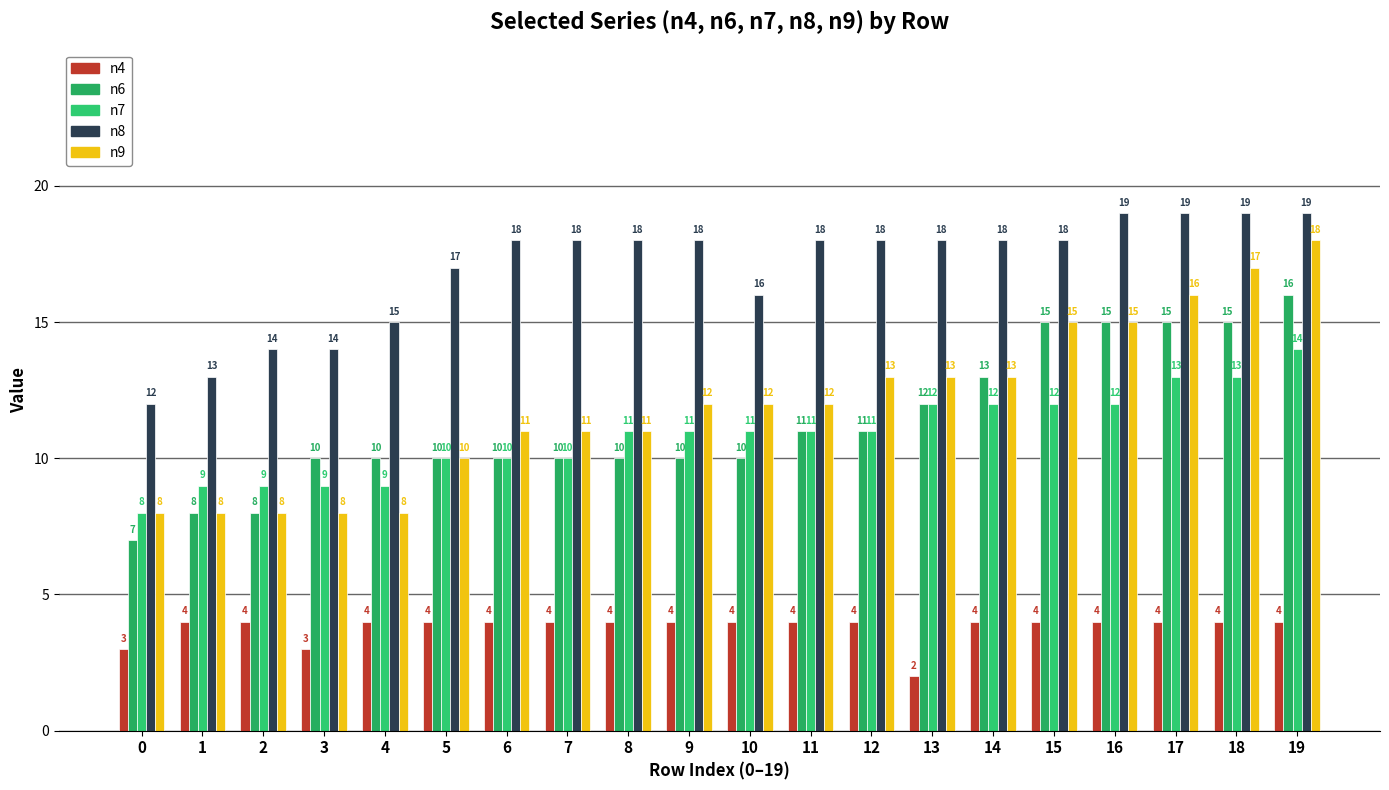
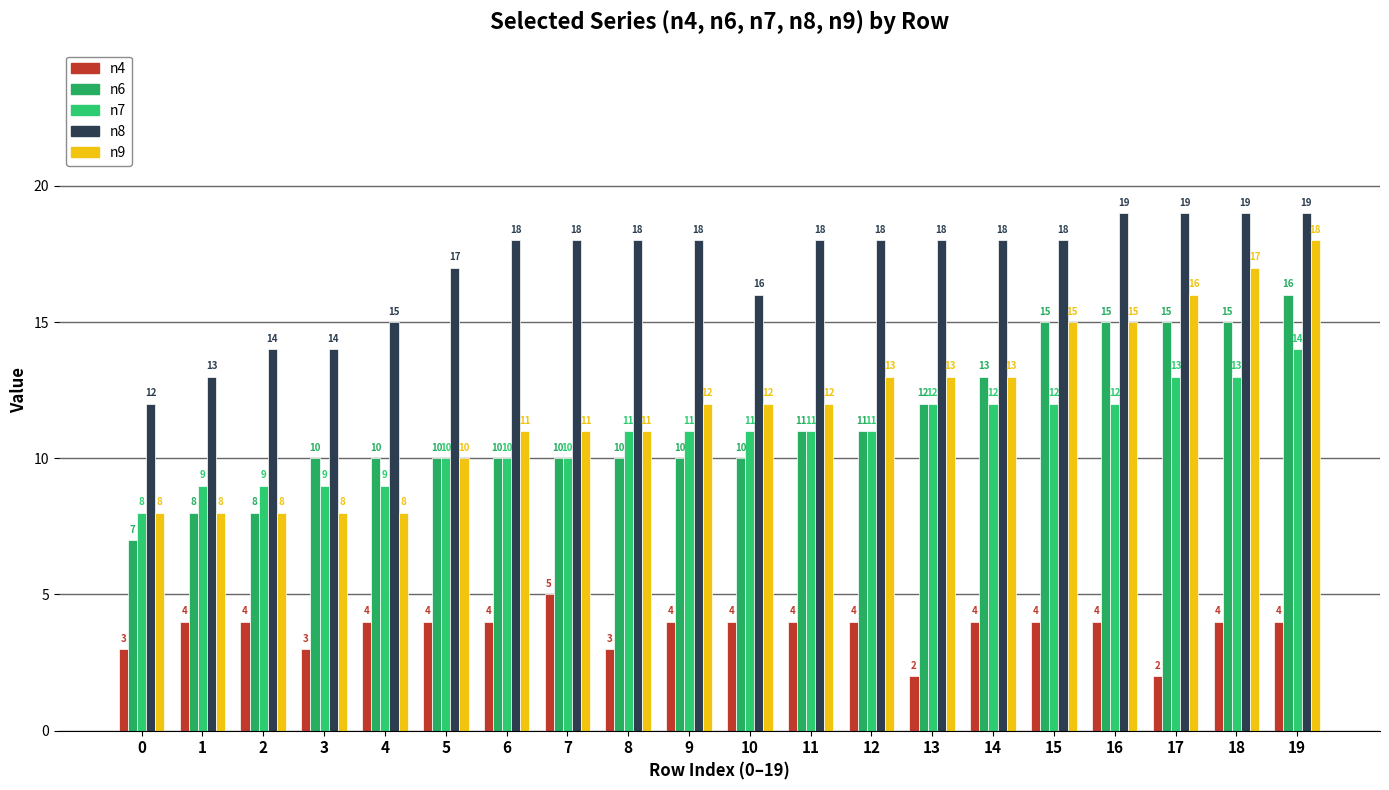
n4, 7: 4 -> 5
n4, 8: 4 -> 3
n4, 17: 4 -> 2
